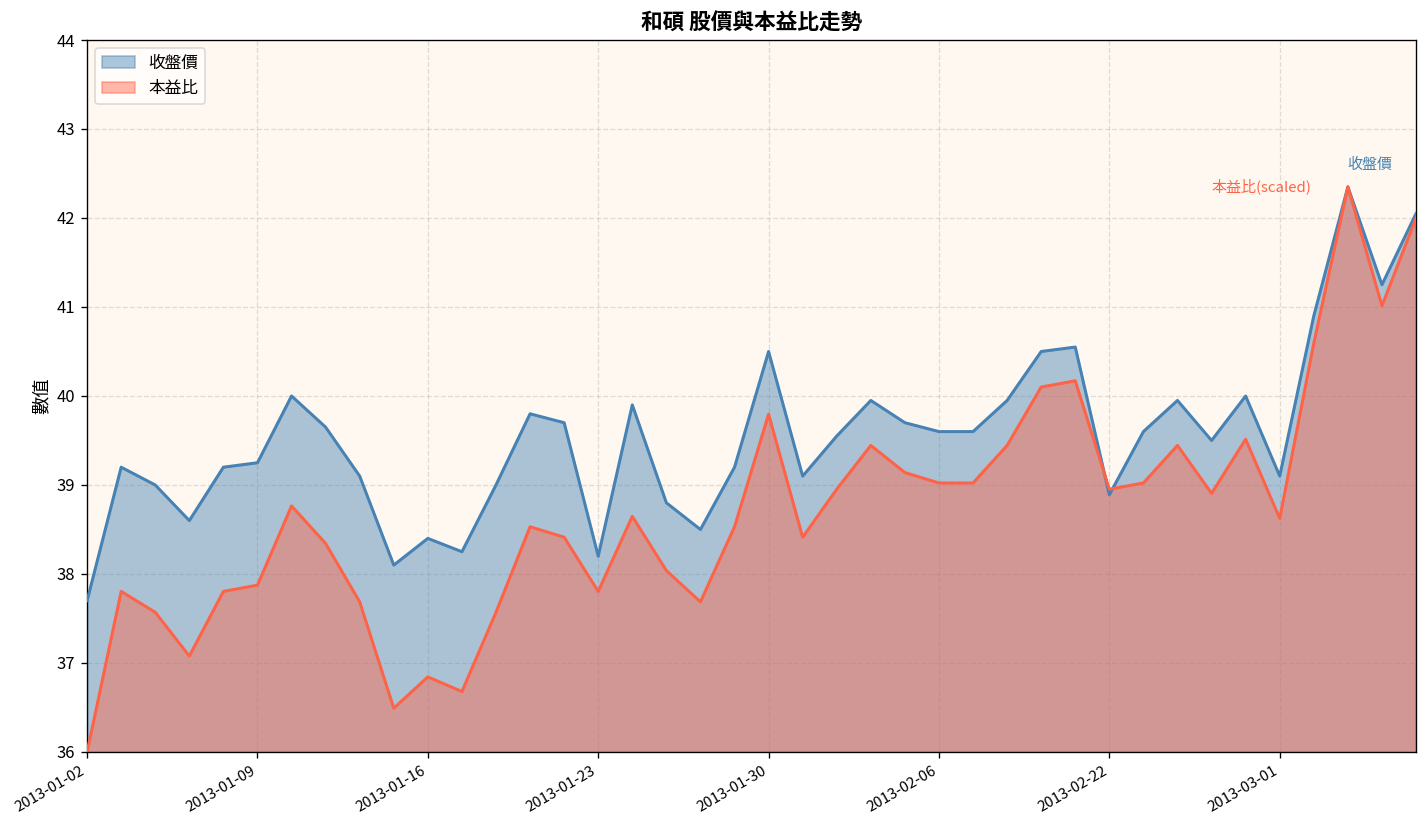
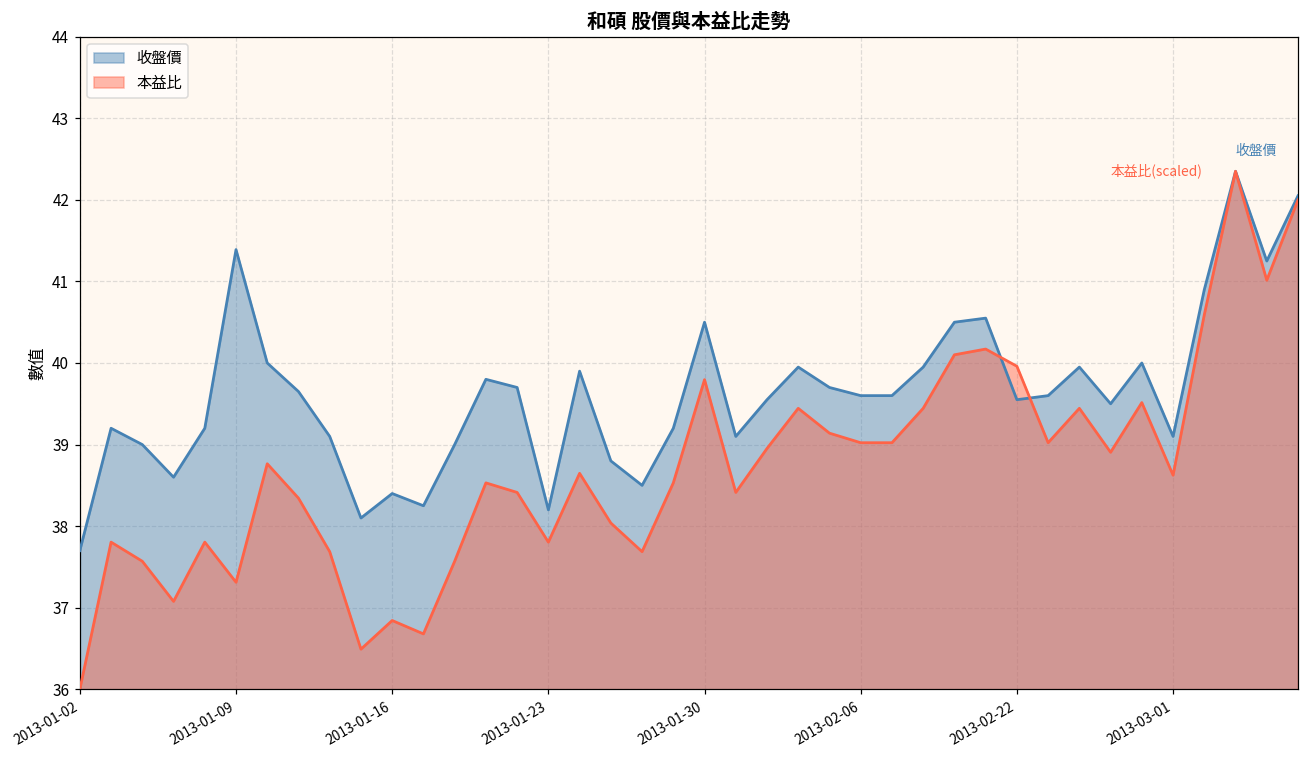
收盤價, 2013-01-09: 39.3 -> 41.4
本益比, 2013-01-09: 37.9 -> 37.3
收盤價, 2013-02-22: 38.9 -> 39.6
本益比, 2013-02-22: 39.0 -> 40.0
